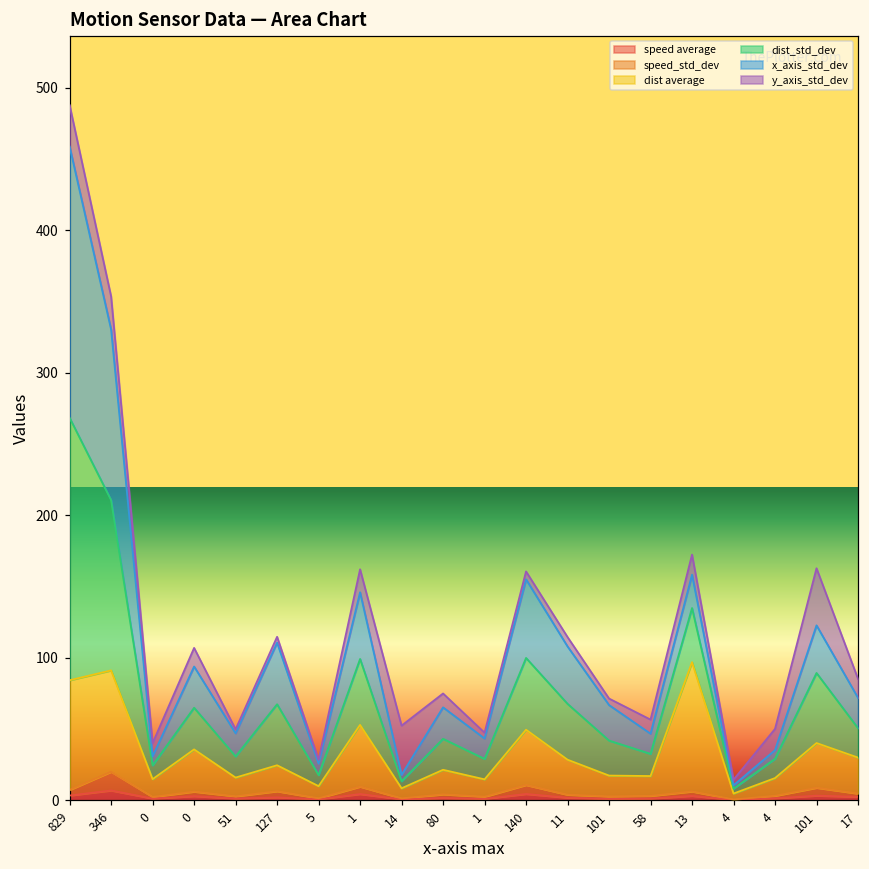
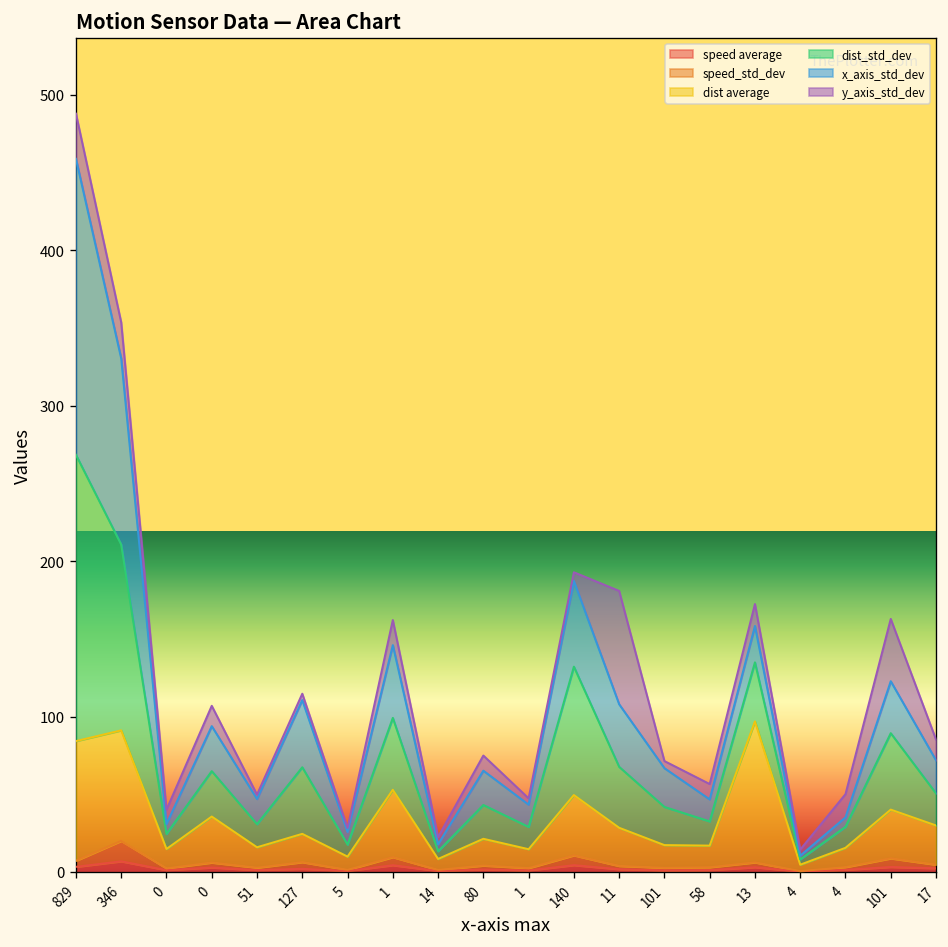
y_axis_std_dev, 14: 35 -> 5
dist_std_dev, 140: 50 -> 83
y_axis_std_dev, 11: 7 -> 73
